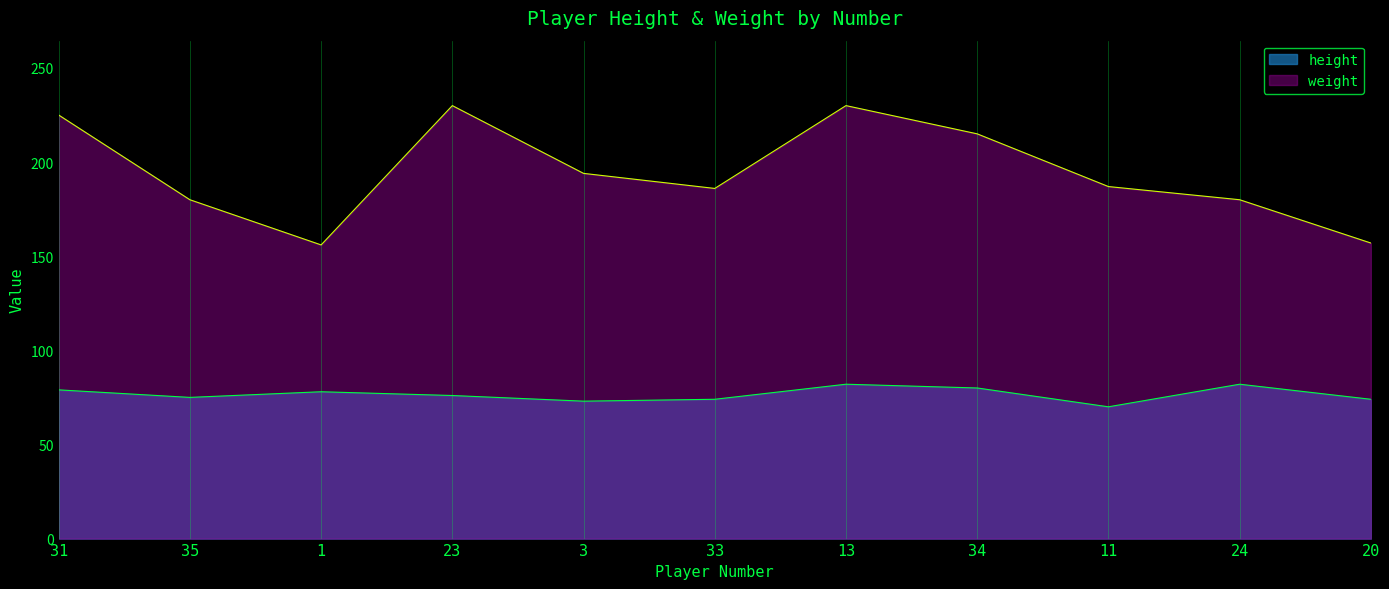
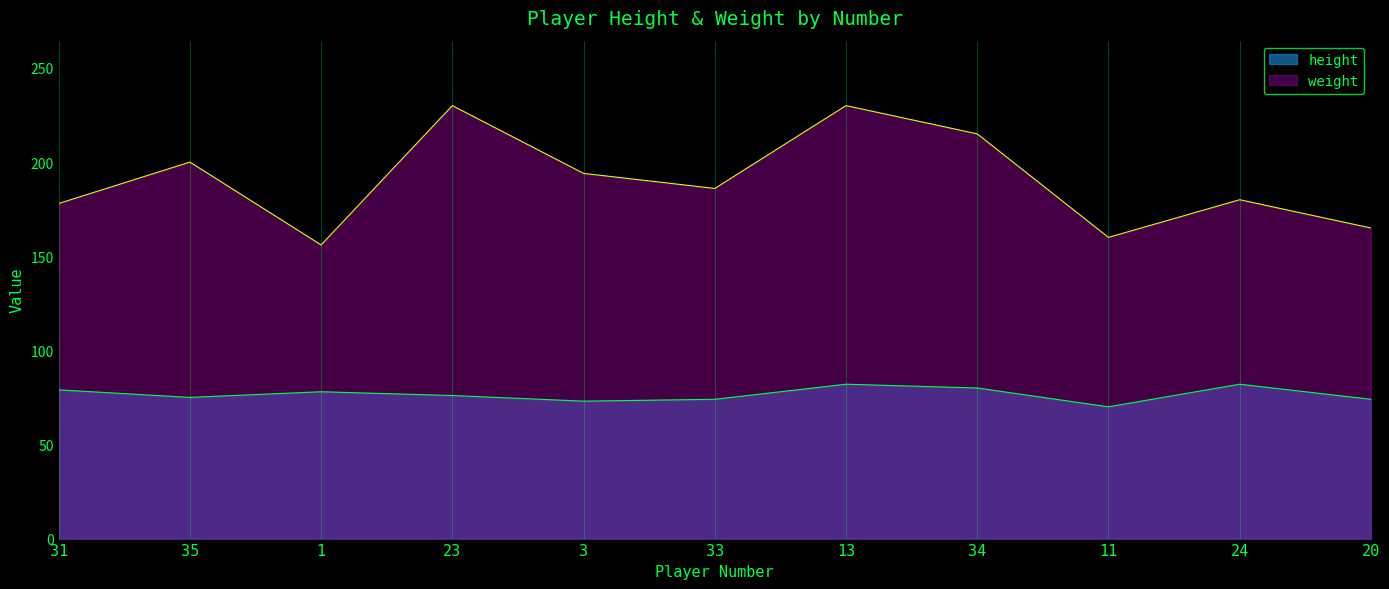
weight, 31: 225 -> 178
weight, 35: 180 -> 200
weight, 11: 187 -> 160
weight, 20: 157 -> 165
